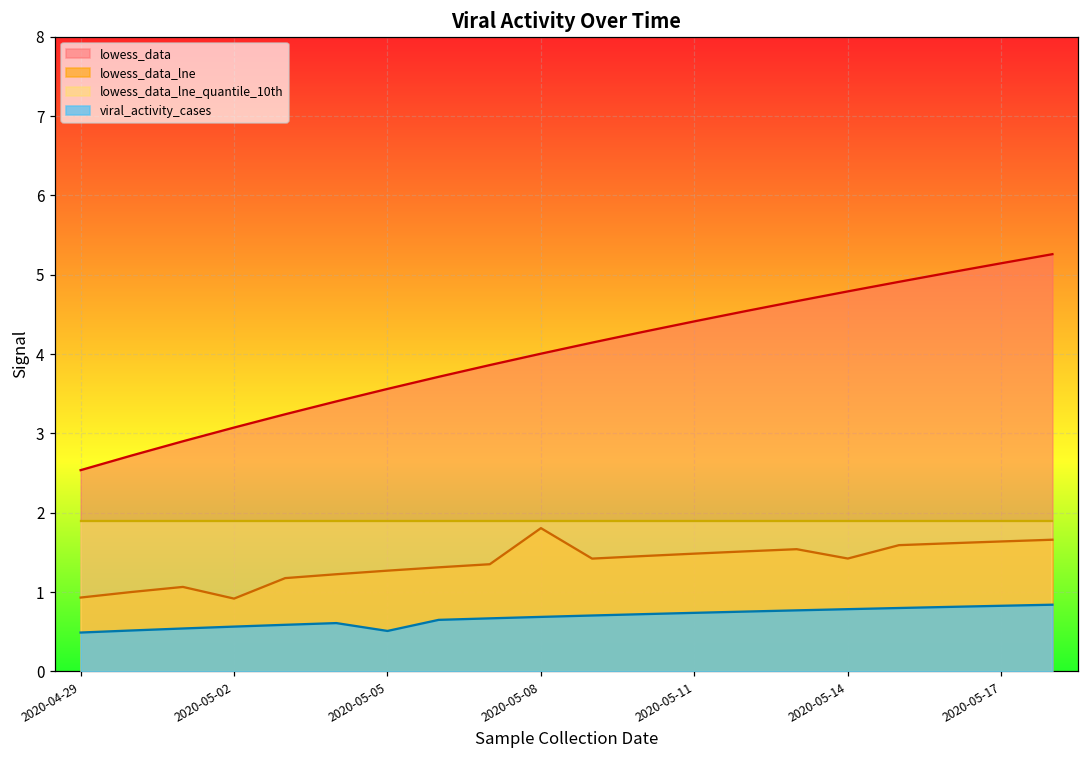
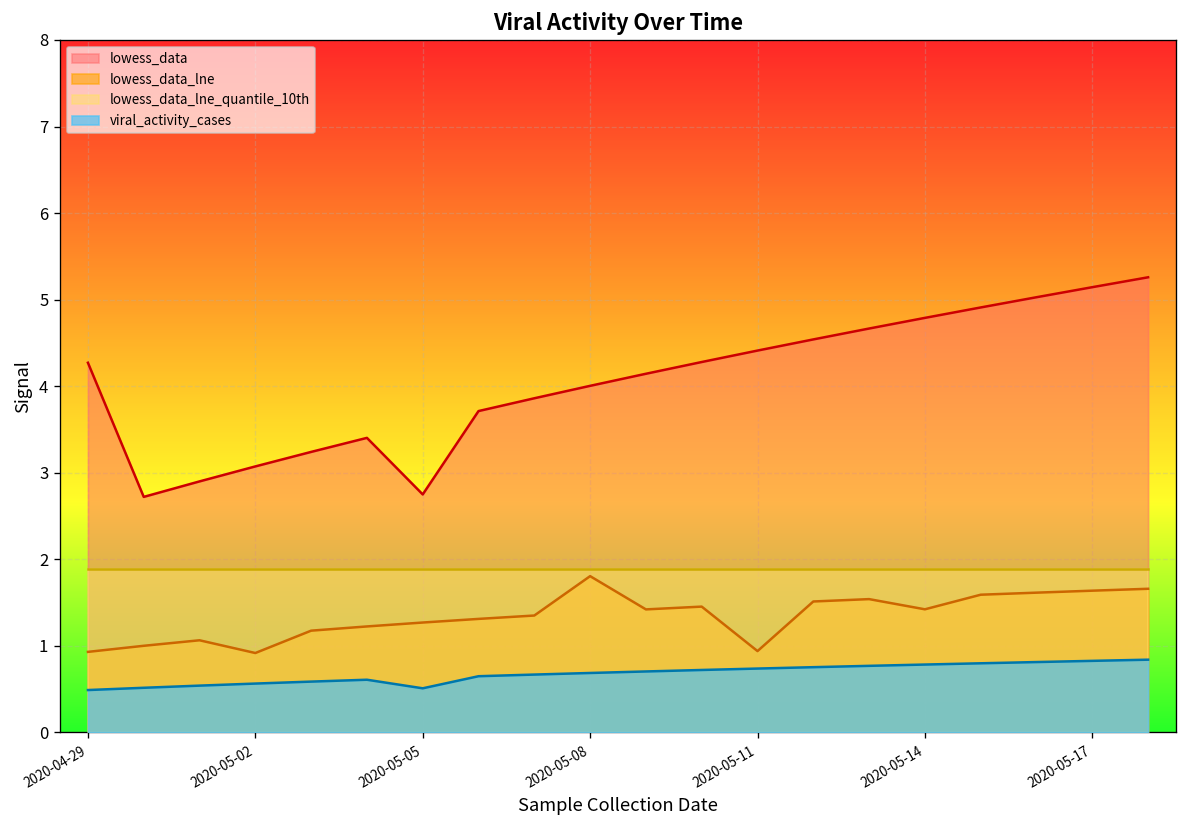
lowess_data, 2020-04-29: 2.5 -> 4.3
lowess_data, 2020-05-05: 3.6 -> 2.7
lowess_data_lne, 2020-05-11: 1.5 -> 0.9
